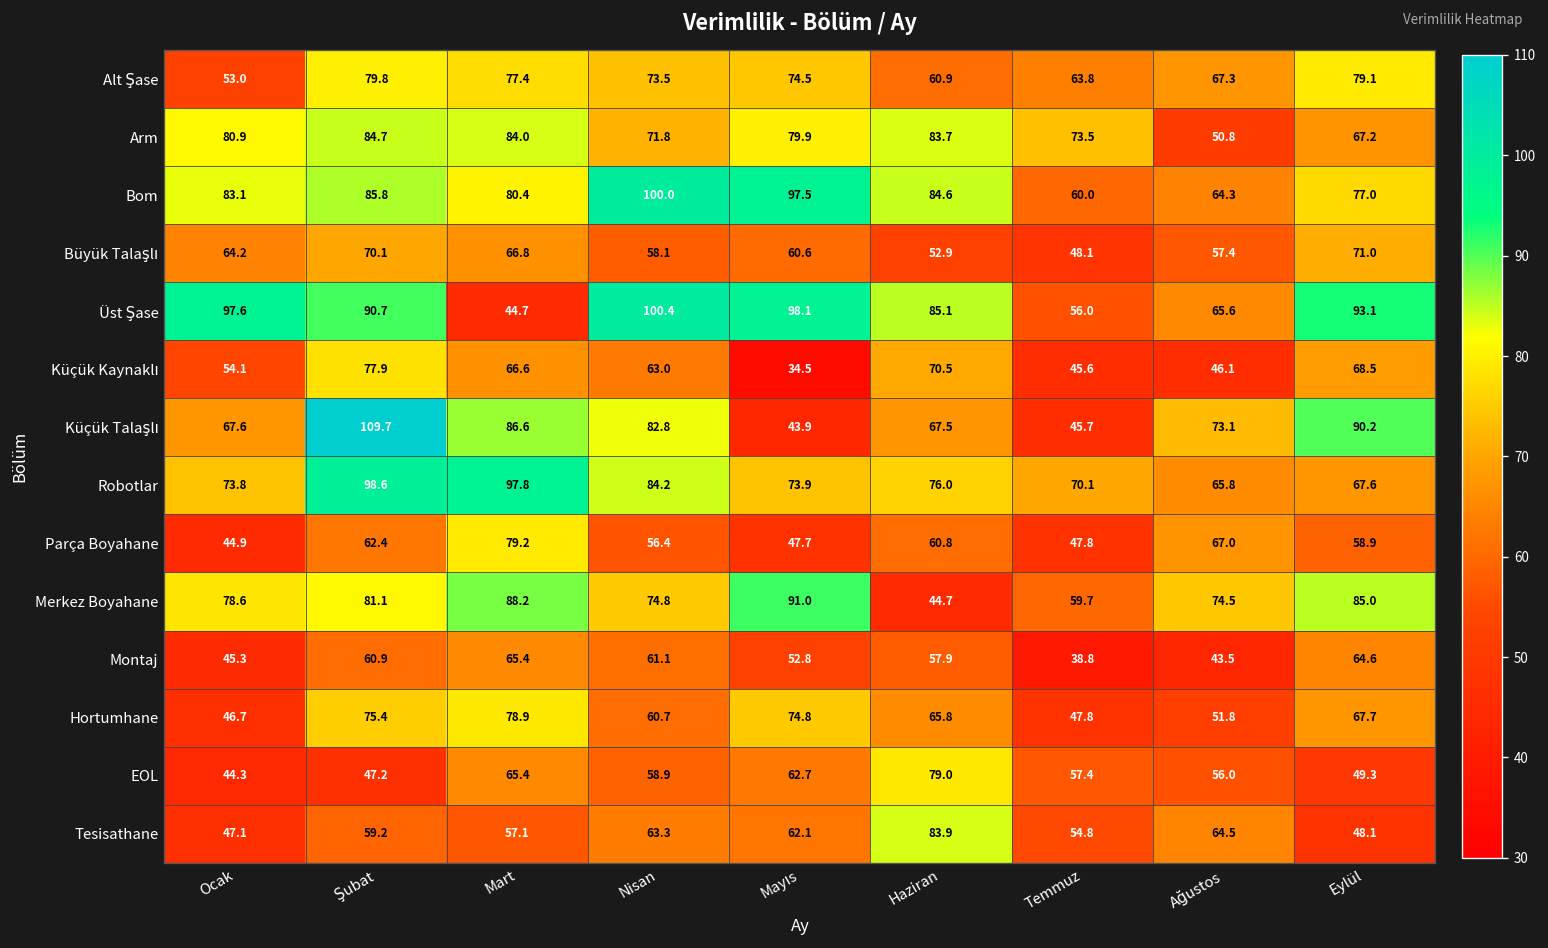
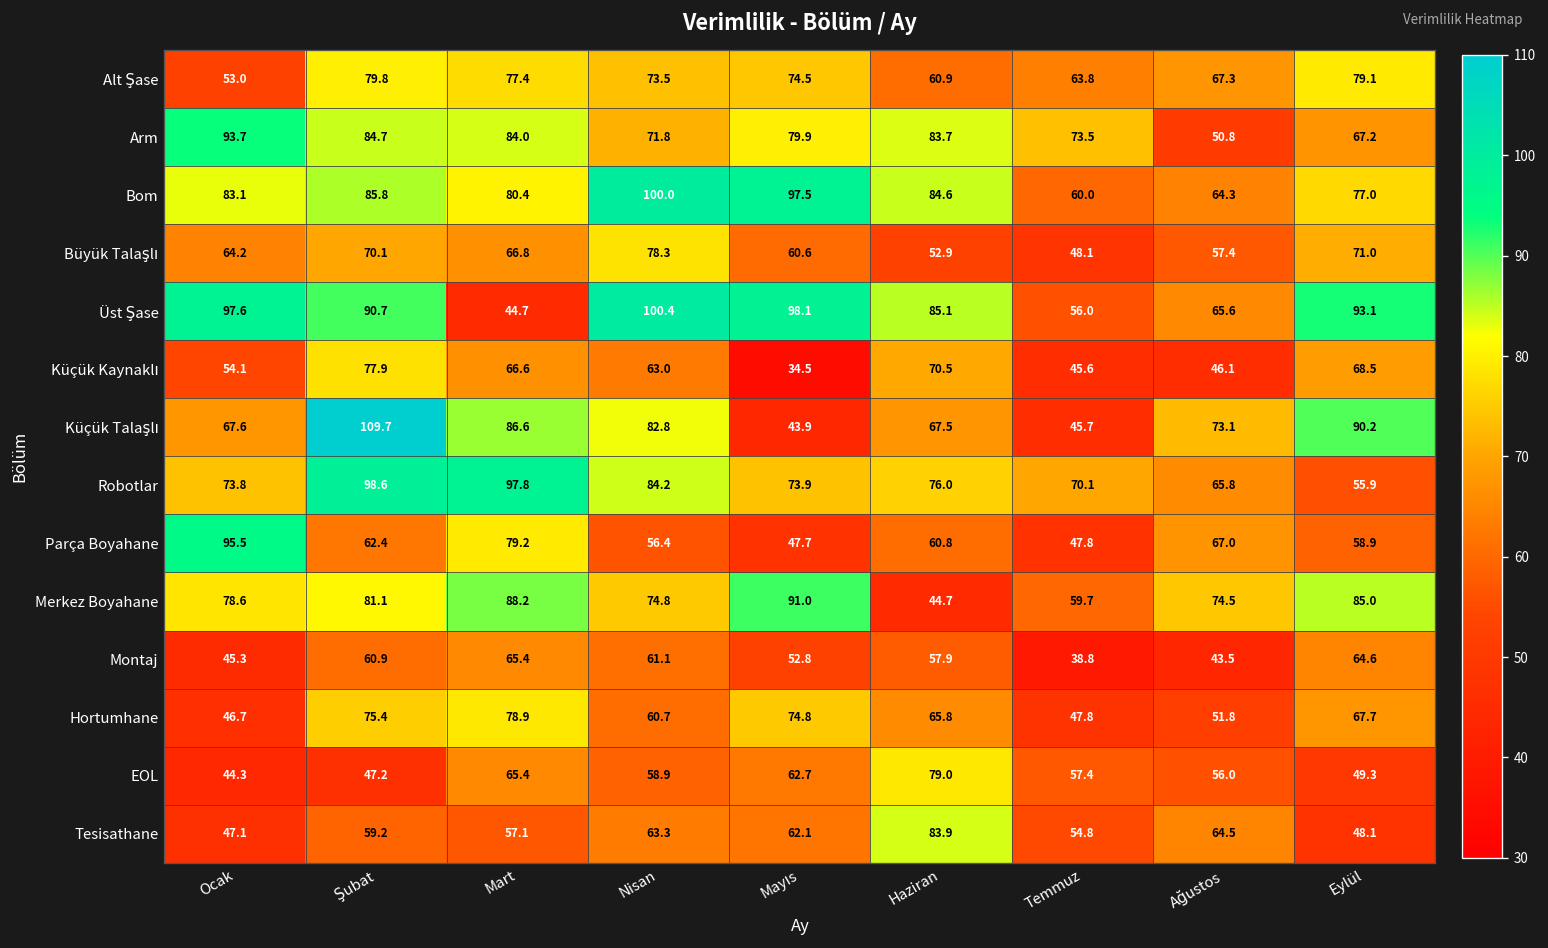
Arm, Ocak: 80.9 -> 93.7
Büyük Talaşlı, Nisan: 58.1 -> 78.3
Robotlar, Eylül: 67.6 -> 55.9
Parça Boyahane, Ocak: 44.9 -> 95.5
